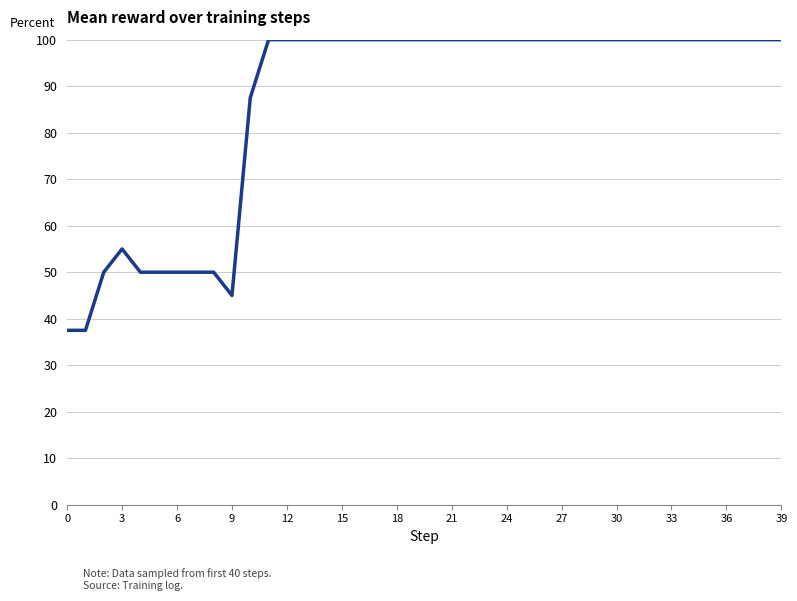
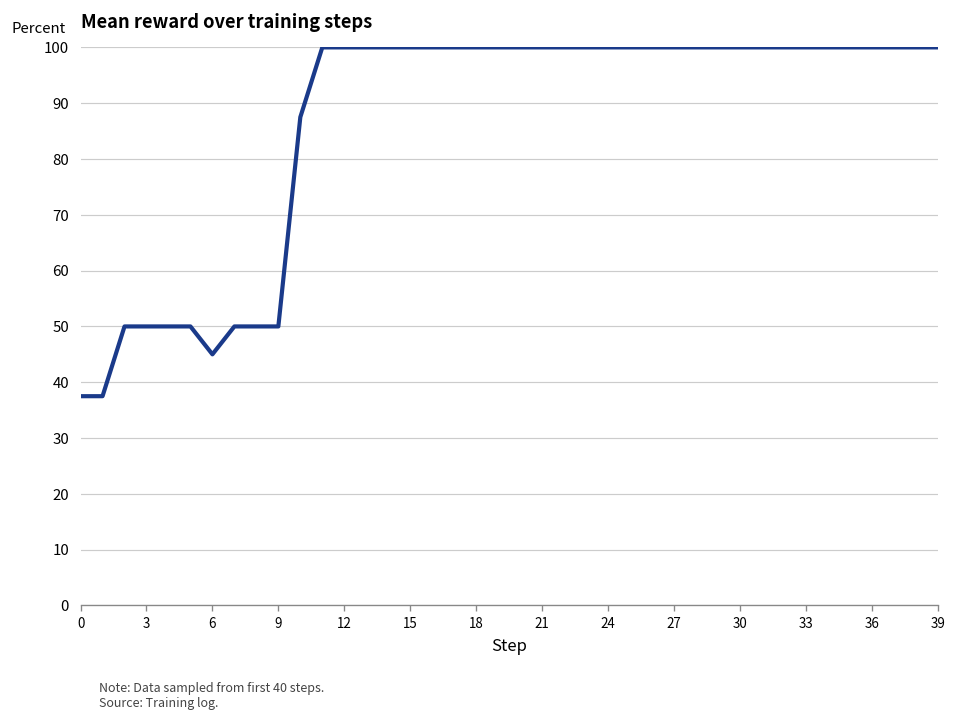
3: 55 -> 50
6: 50 -> 45
9: 45 -> 50
